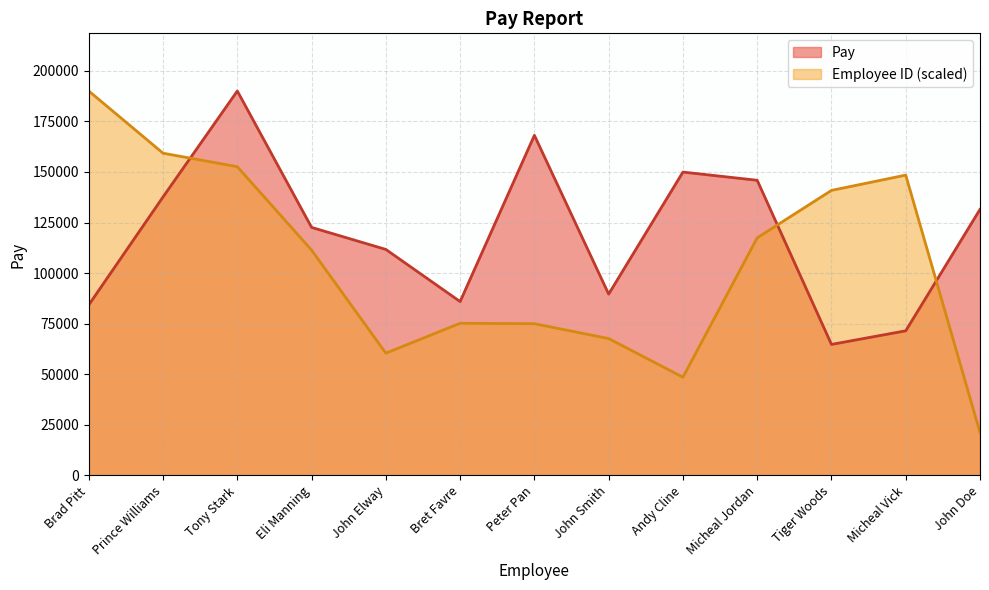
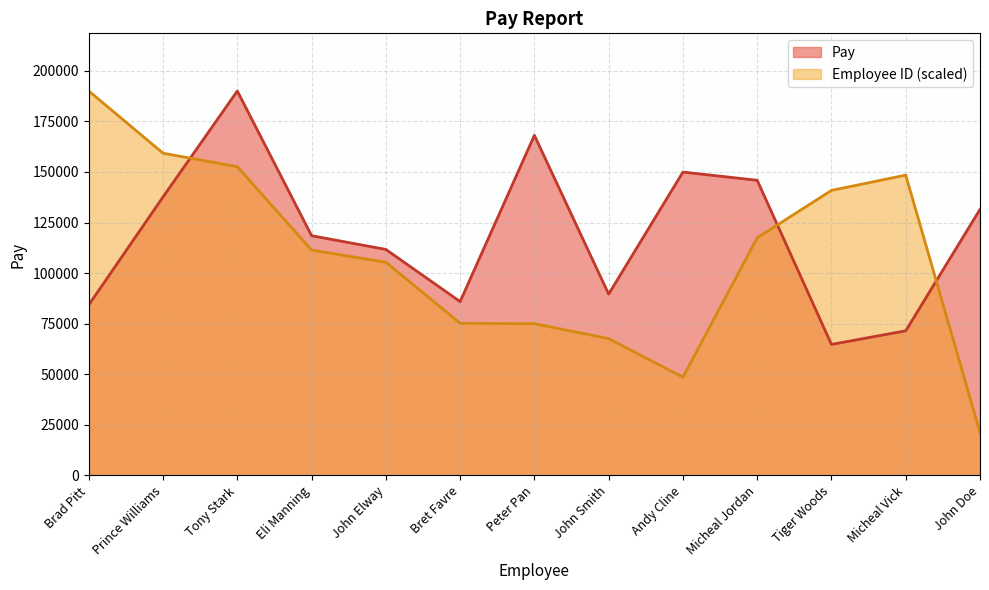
Pay, Eli Manning: 123000 -> 118000
Employee ID (scaled), John Elway: 60000 -> 105000
